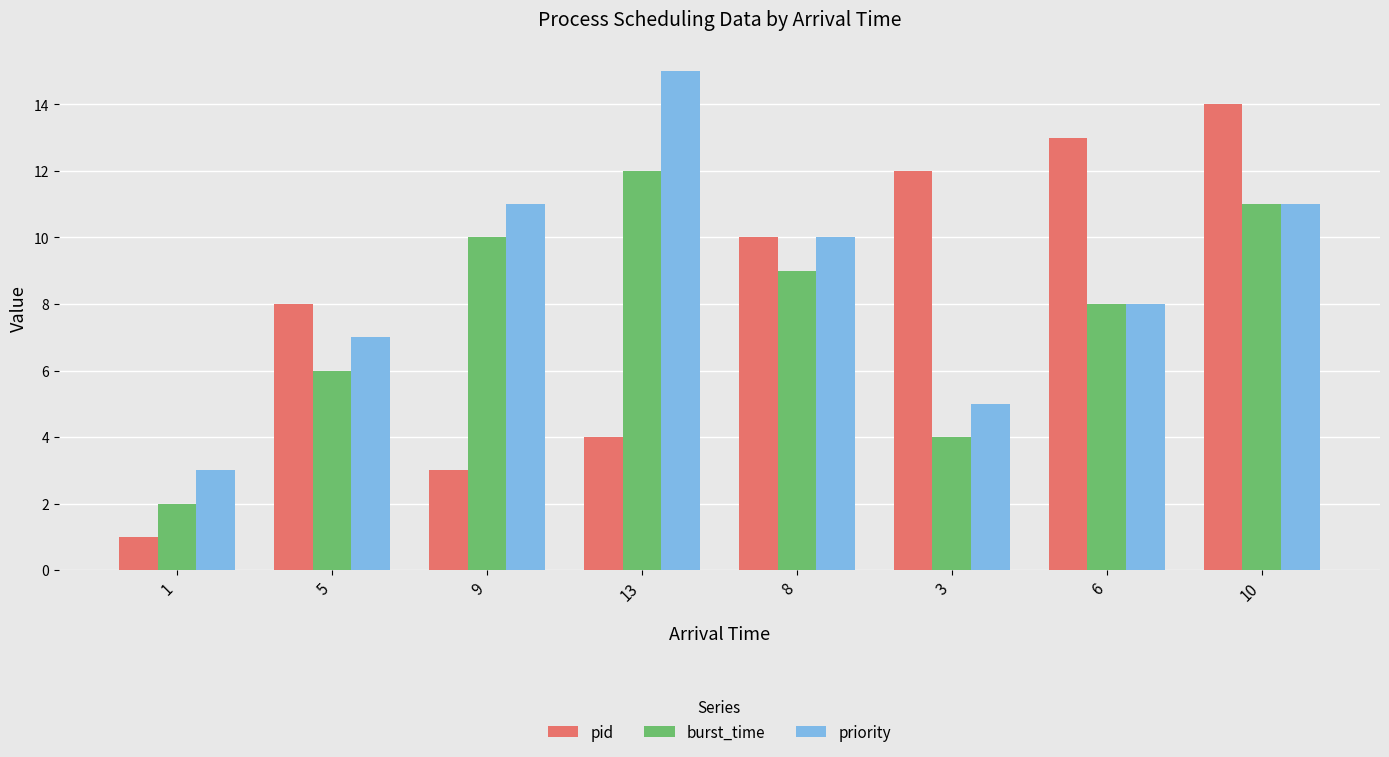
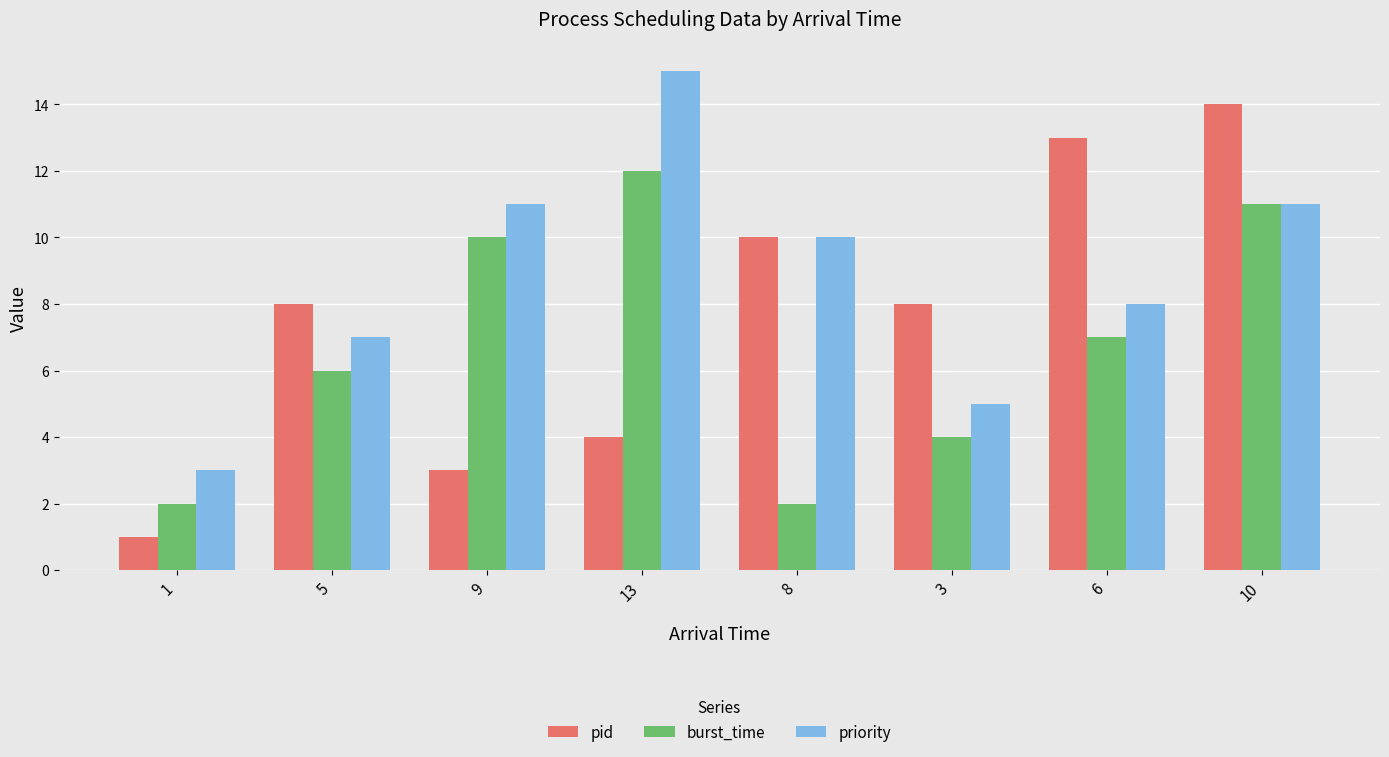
burst_time, 8: 9 -> 2
pid, 3: 12 -> 8
burst_time, 6: 8 -> 7
